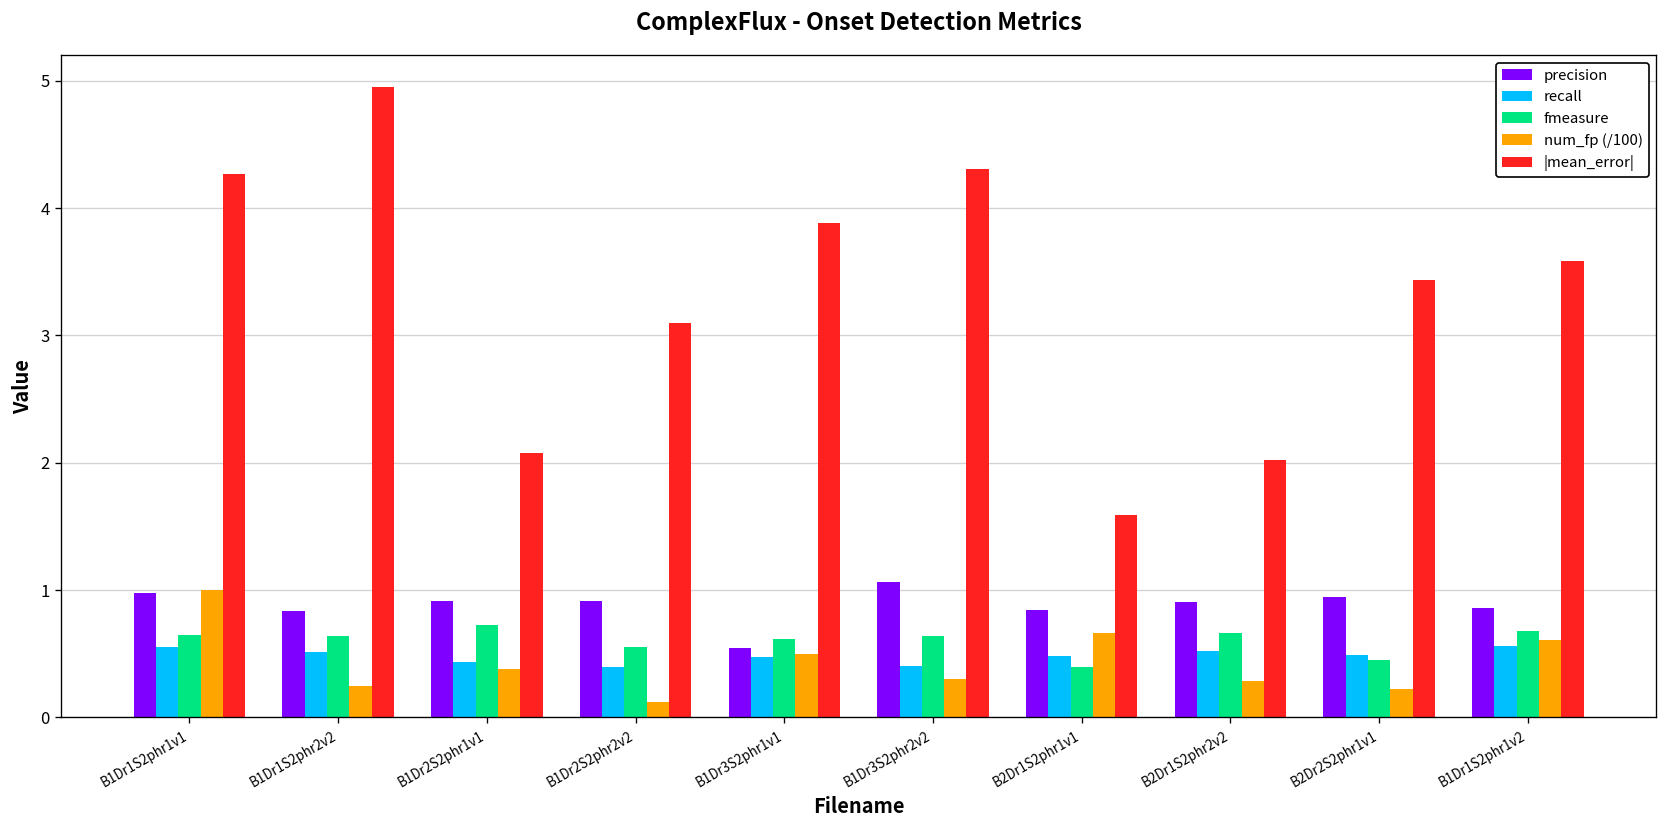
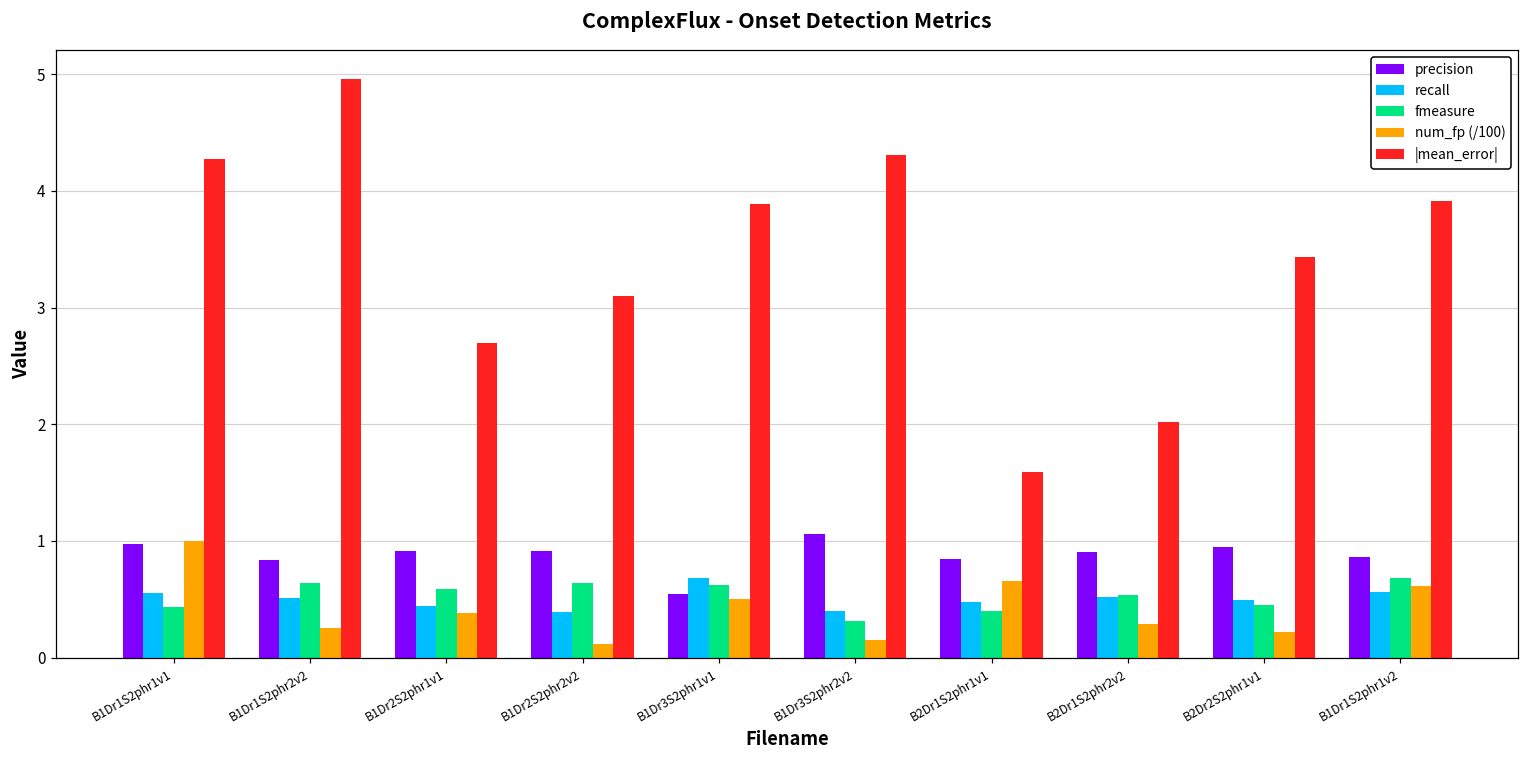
fmeasure, B1Dr1S2phr1v1: 0.65 -> 0.43
fmeasure, B1Dr2S2phr1v1: 0.73 -> 0.59
|mean_error|, B1Dr2S2phr1v1: 2.08 -> 2.70
fmeasure, B1Dr2S2phr2v2: 0.55 -> 0.64
recall, B1Dr3S2phr1v1: 0.48 -> 0.68
fmeasure, B1Dr3S2phr2v2: 0.64 -> 0.32
num_fp (/100), B1Dr3S2phr2v2: 0.30 -> 0.15
fmeasure, B2Dr1S2phr2v2: 0.66 -> 0.54
|mean_error|, B1Dr1S2phr1v2: 3.59 -> 3.91
